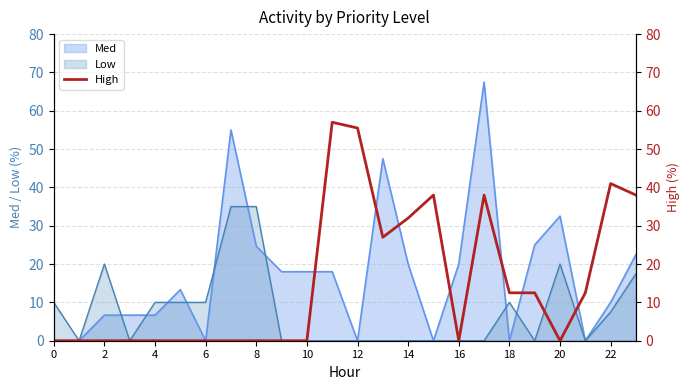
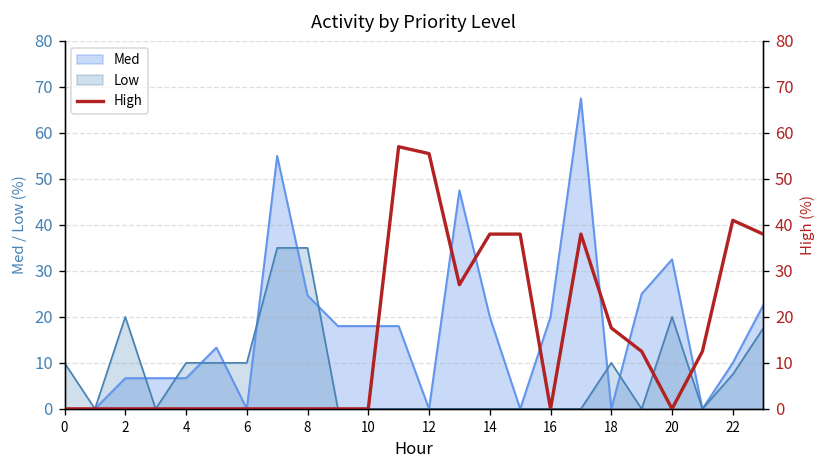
High, 14: 32 -> 38
High, 18: 13 -> 18
